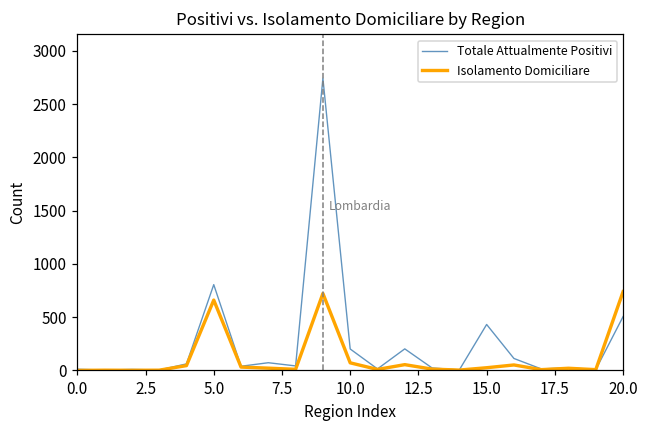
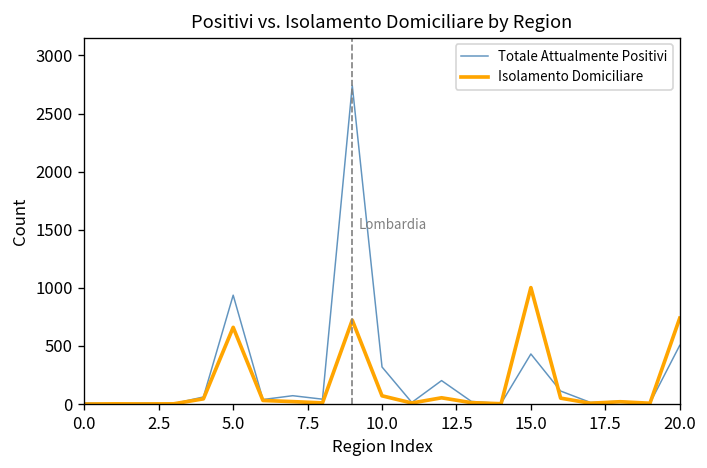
Totale Attualmente Positivi, 5.0: 800 -> 900
Totale Attualmente Positivi, 10.0: 200 -> 300
Isolamento Domiciliare, 15.0: 0 -> 1000
